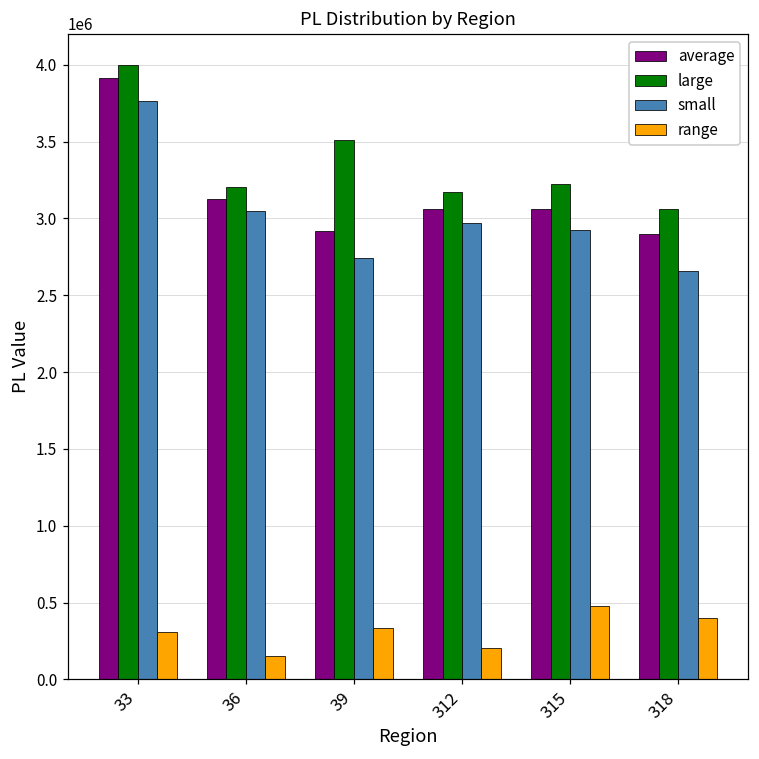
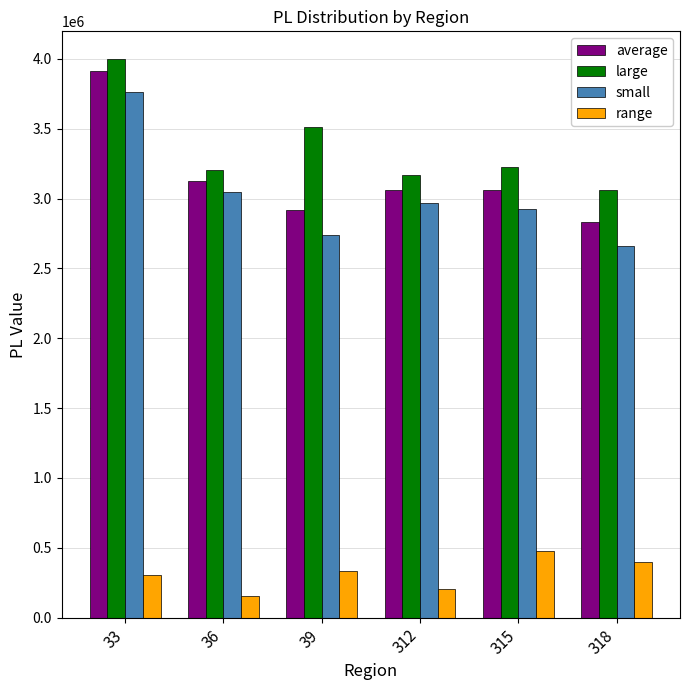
average, 318: 2900000 -> 2830000
